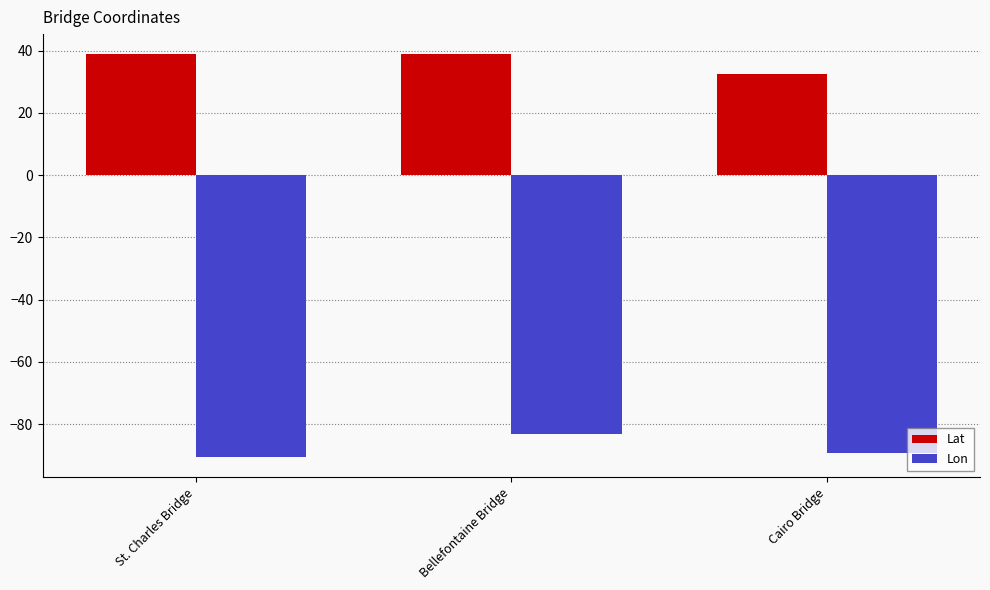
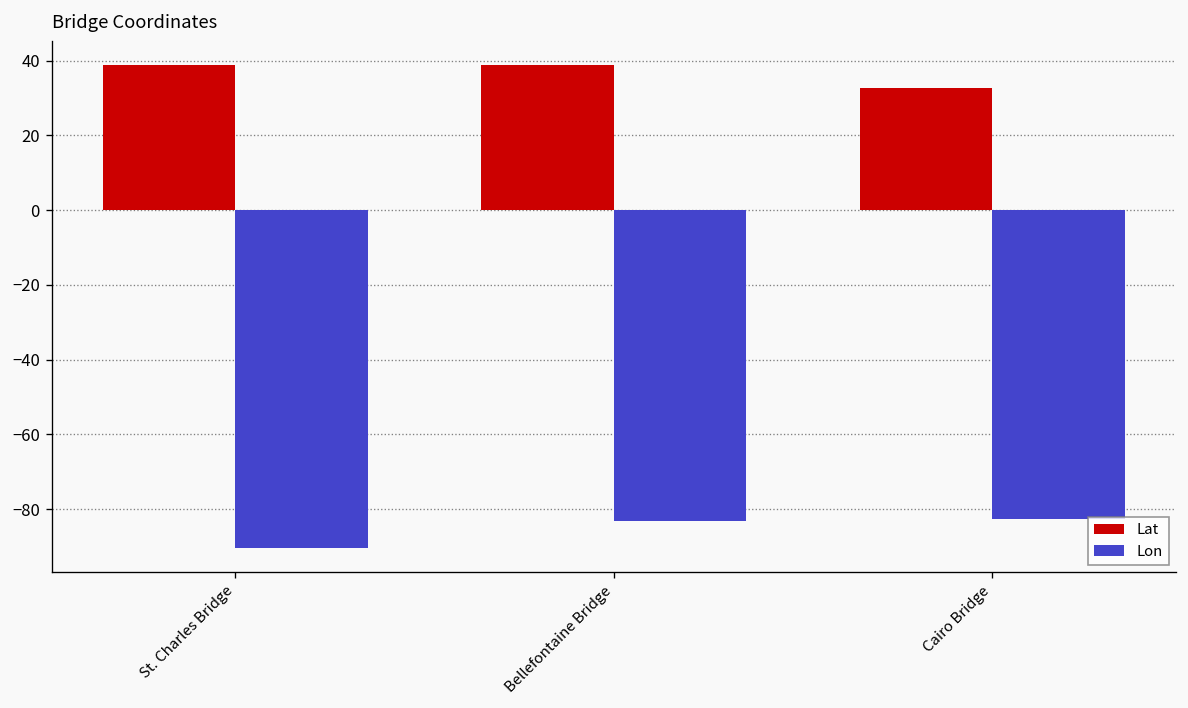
Lon, Cairo Bridge: -89 -> -83
